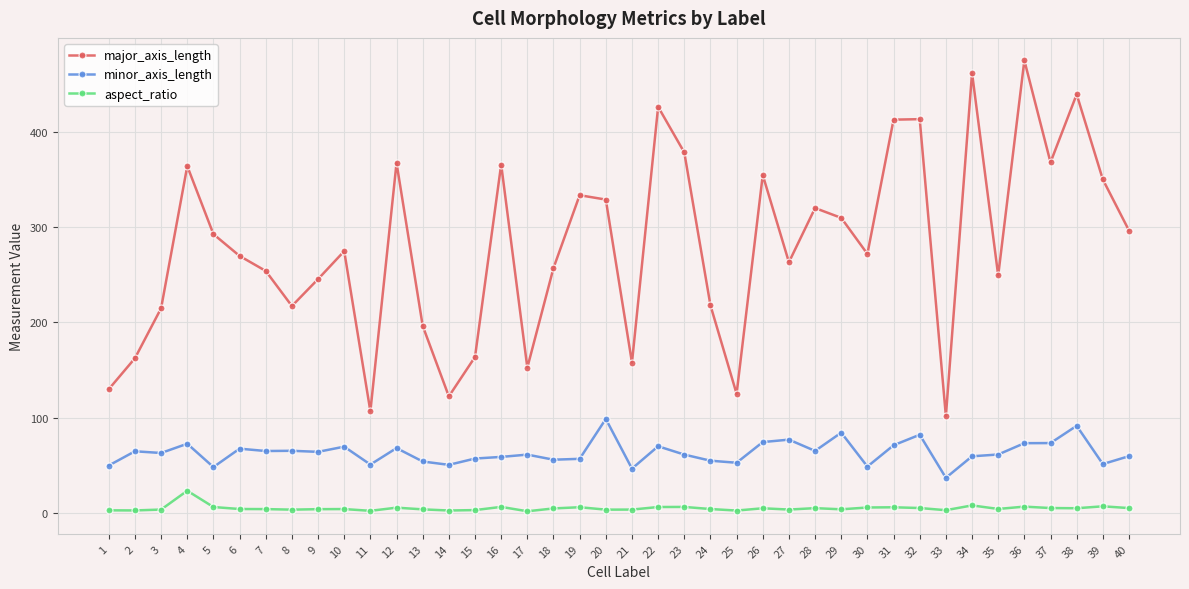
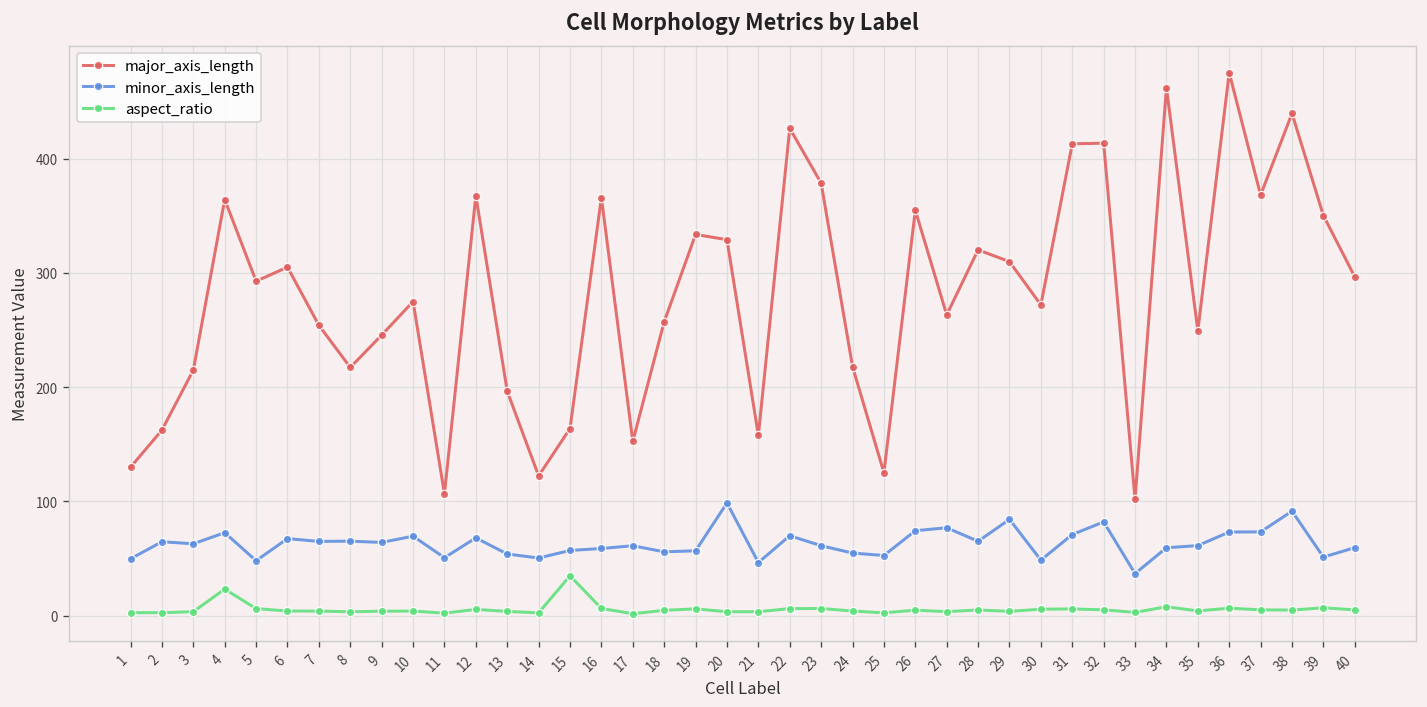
major_axis_length, 6: 270 -> 300
aspect_ratio, 15: 0 -> 30
